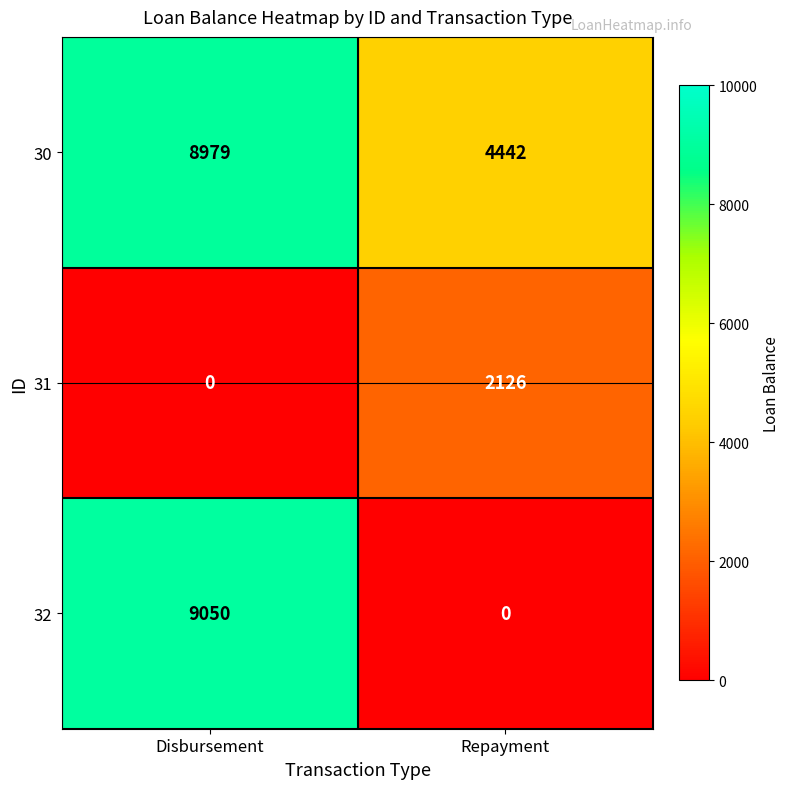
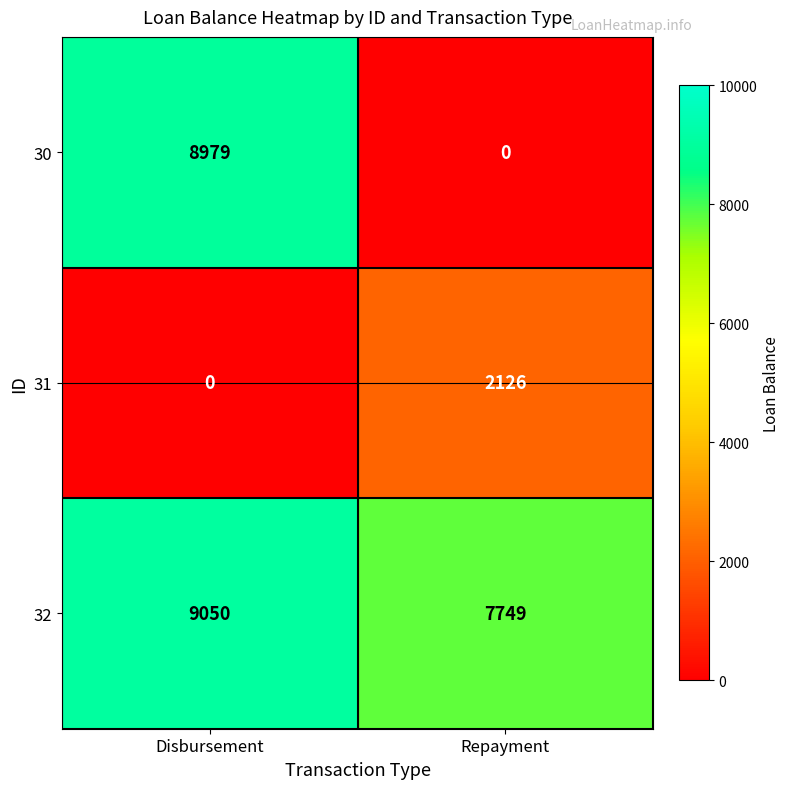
30, Repayment: 4442 -> 0
32, Repayment: 0 -> 7749
